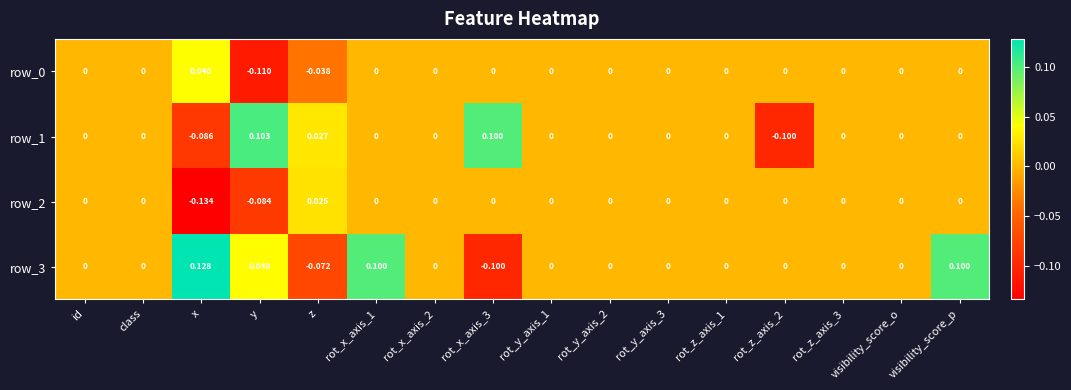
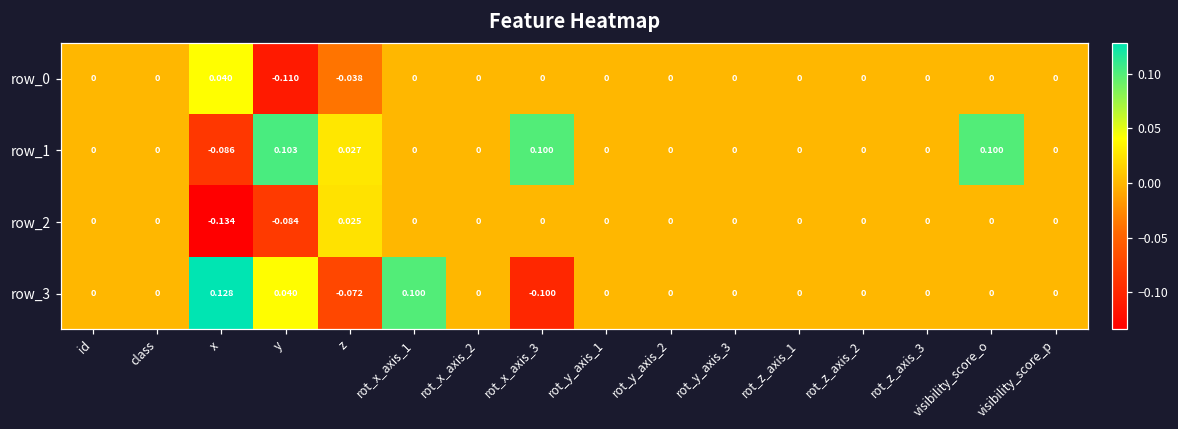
row_1, rot_z_axis_2: -0.100 -> 0
row_1, visibility_score_o: 0 -> 0.100
row_3, visibility_score_p: 0.100 -> 0
